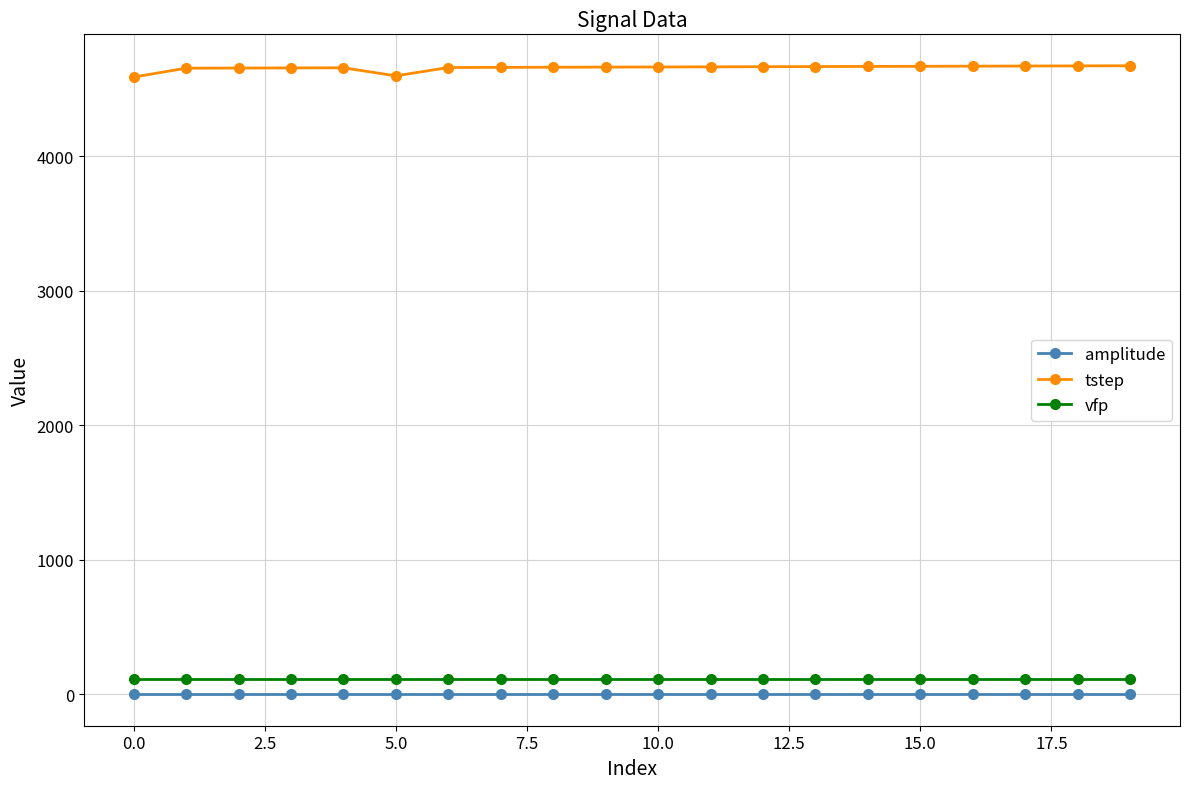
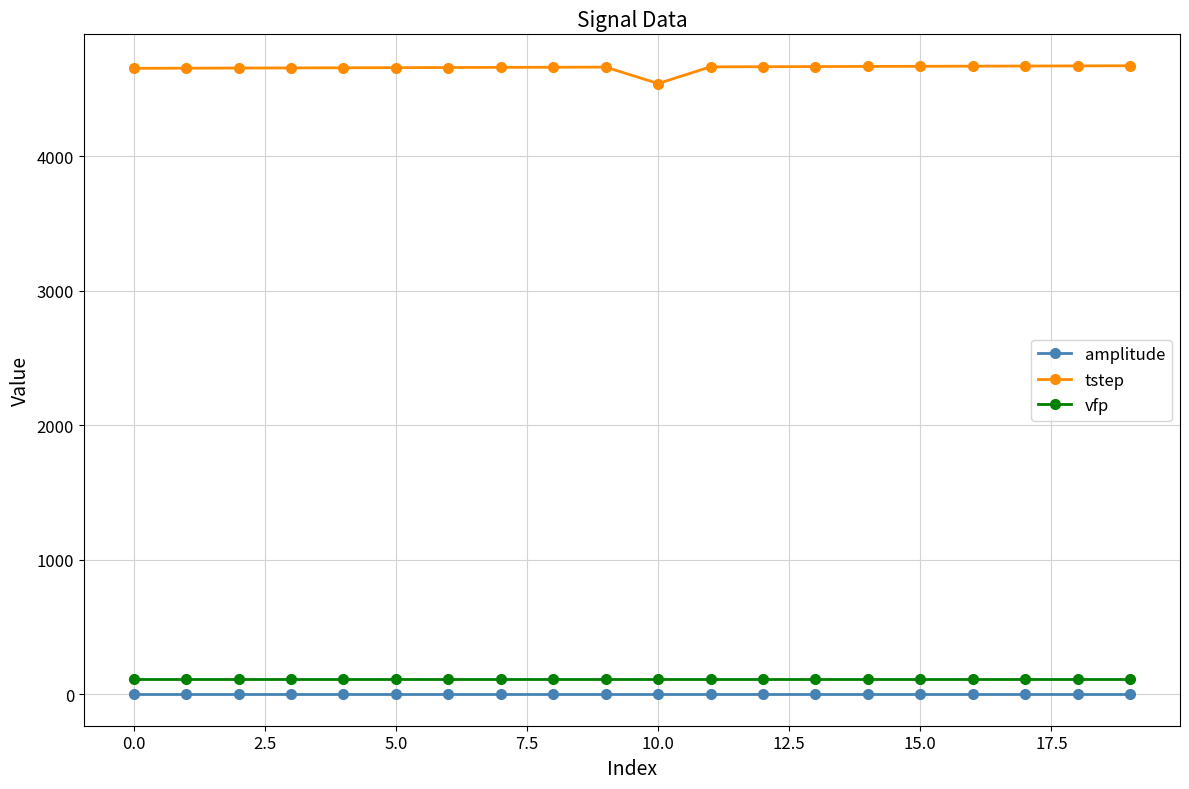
tstep, 0.0: 4590 -> 4650
tstep, 5.0: 4600 -> 4660
tstep, 10.0: 4660 -> 4540
